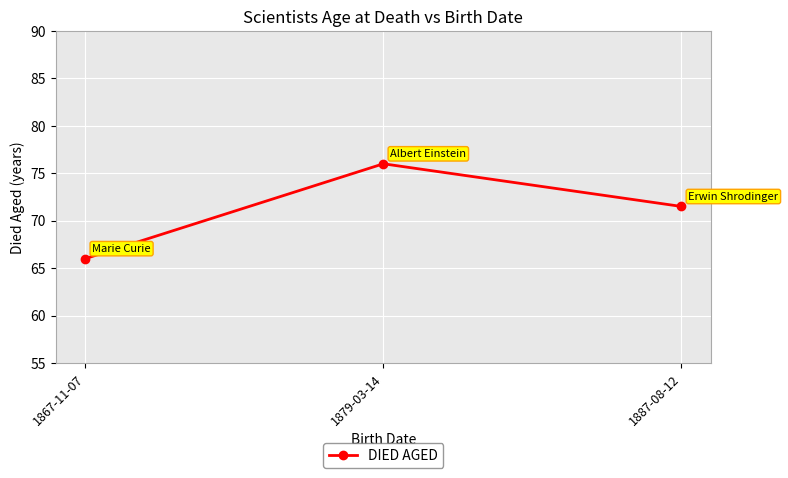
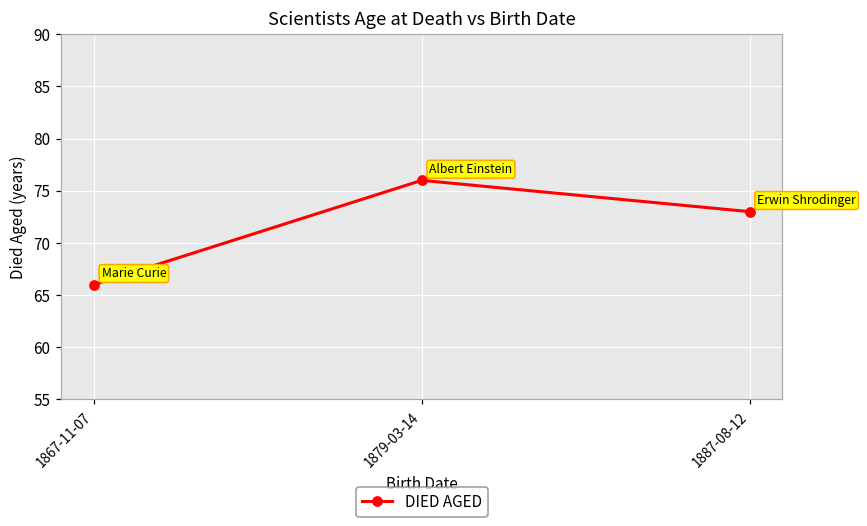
1887-08-12: 72 -> 73
